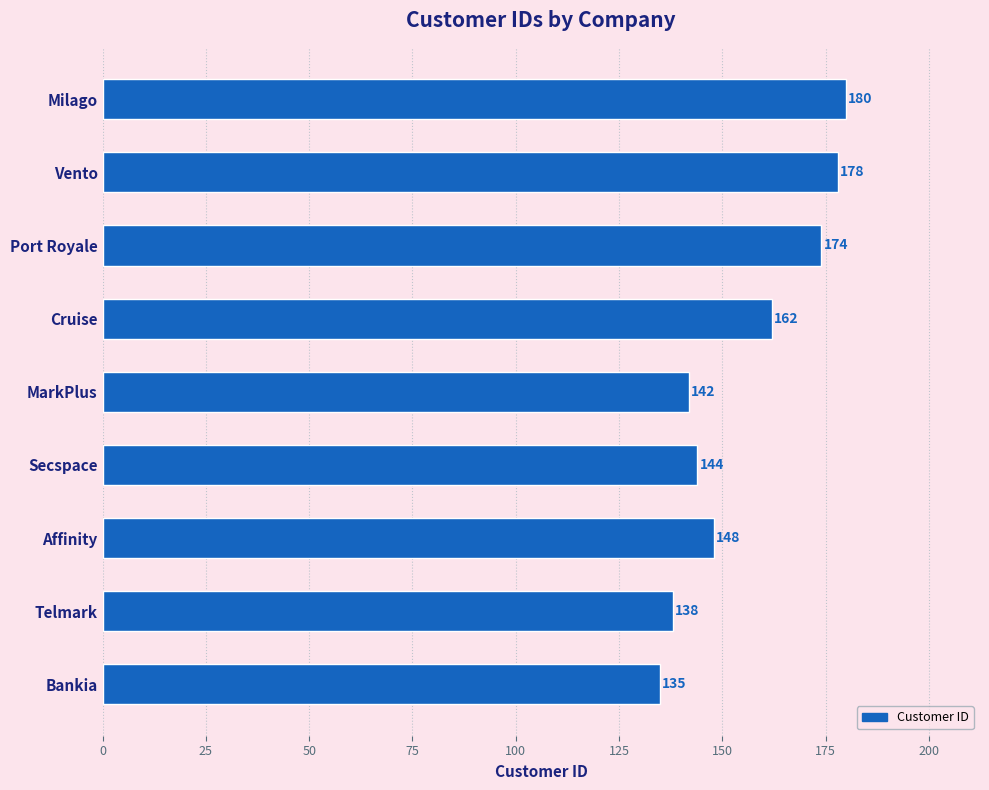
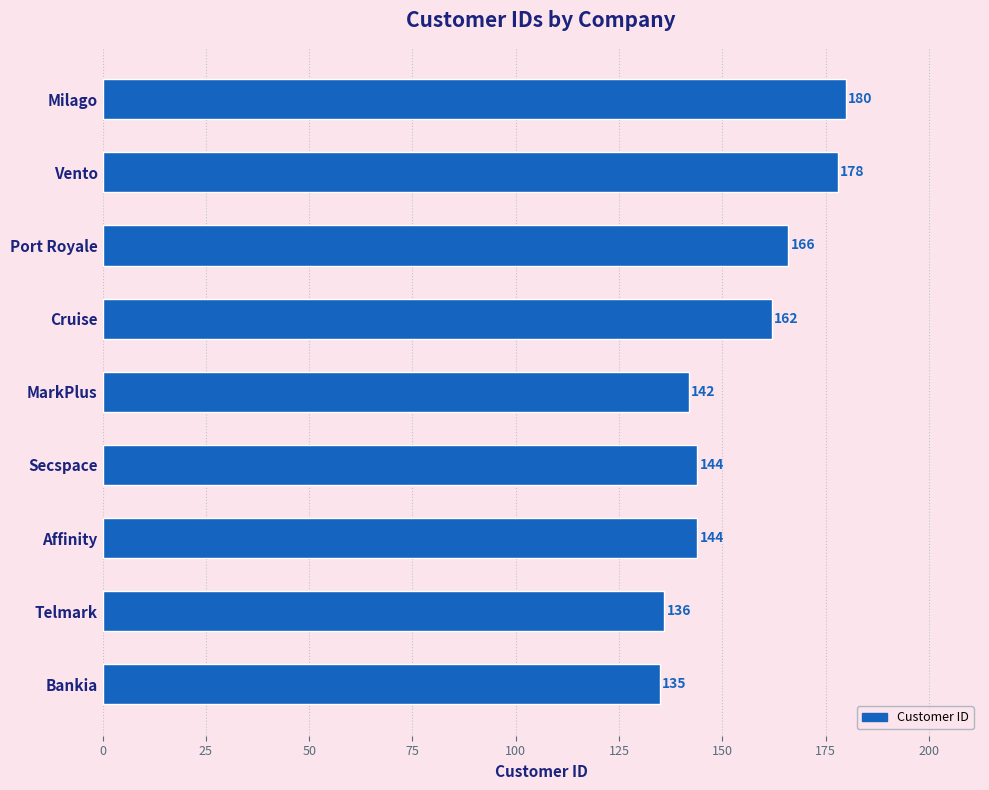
Port Royale: 174 -> 166
Affinity: 148 -> 144
Telmark: 138 -> 136
